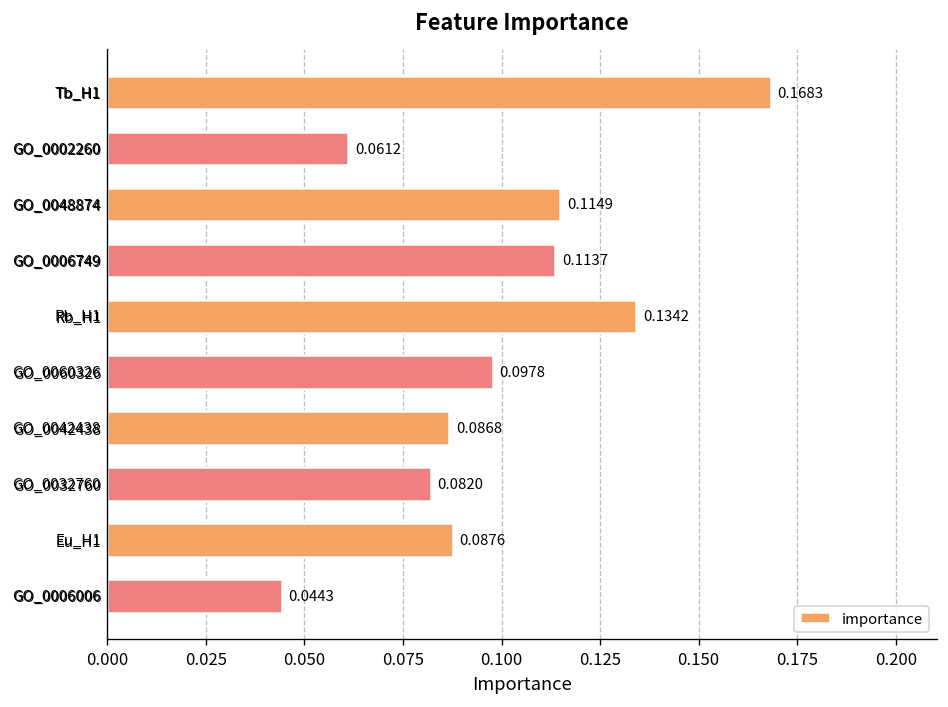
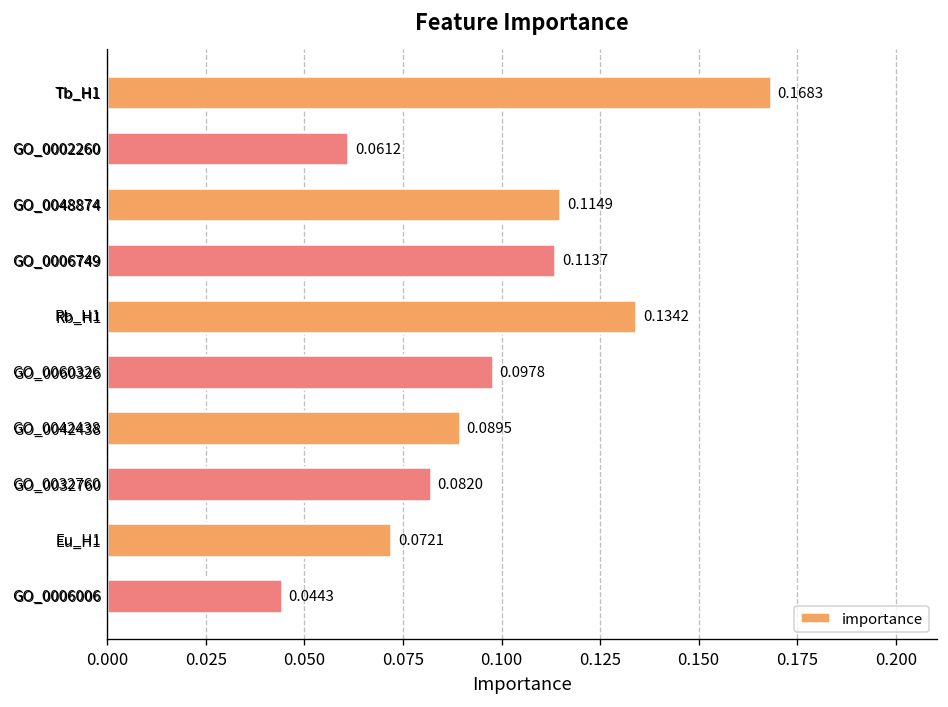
GO_0042438: 0.0868 -> 0.0895
Eu_H1: 0.0876 -> 0.0721
